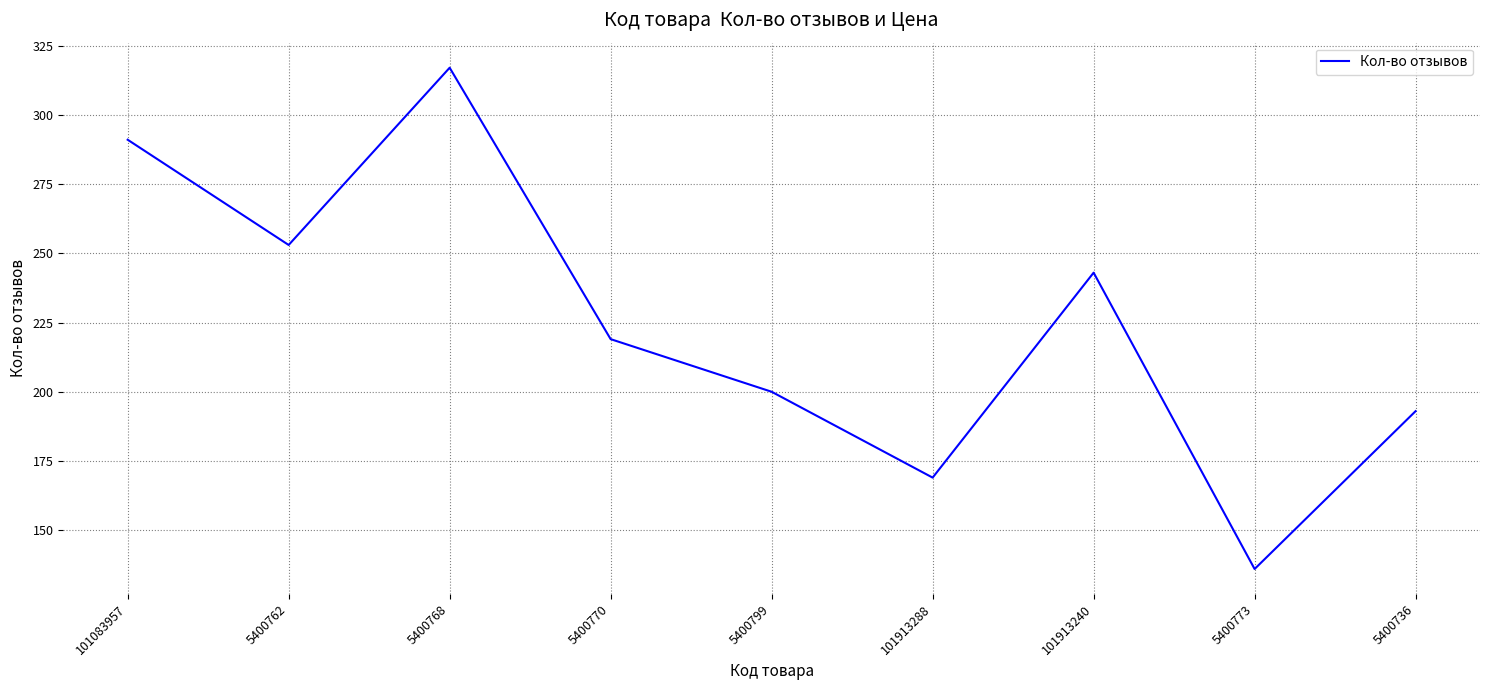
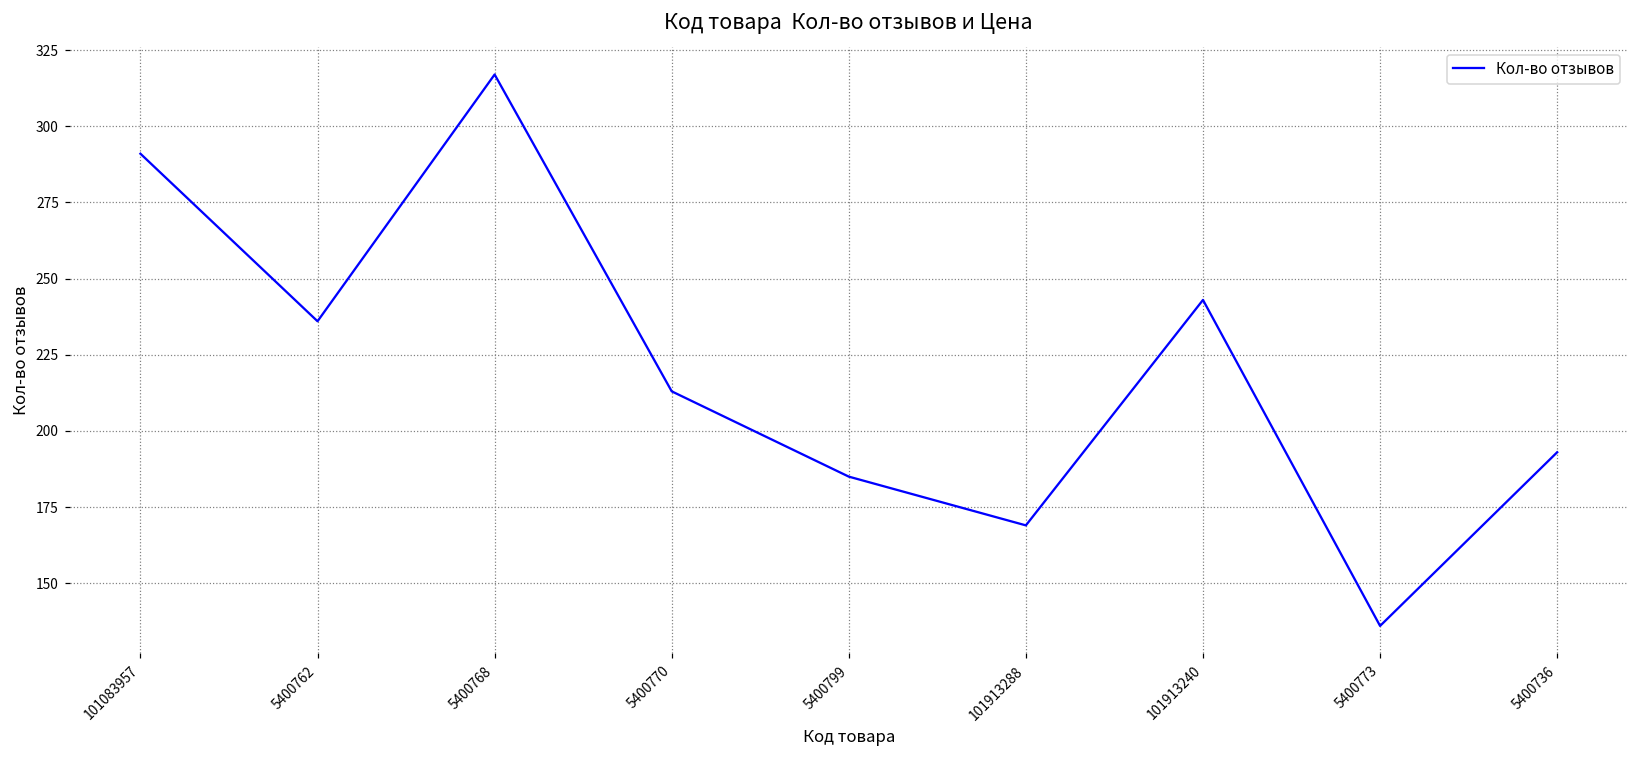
5400762: 253 -> 236
5400770: 219 -> 213
5400799: 200 -> 185
